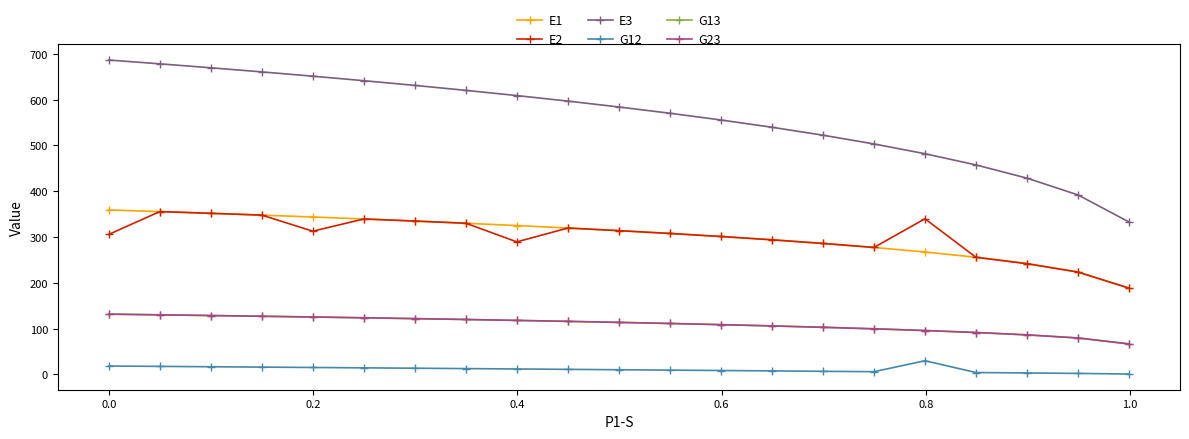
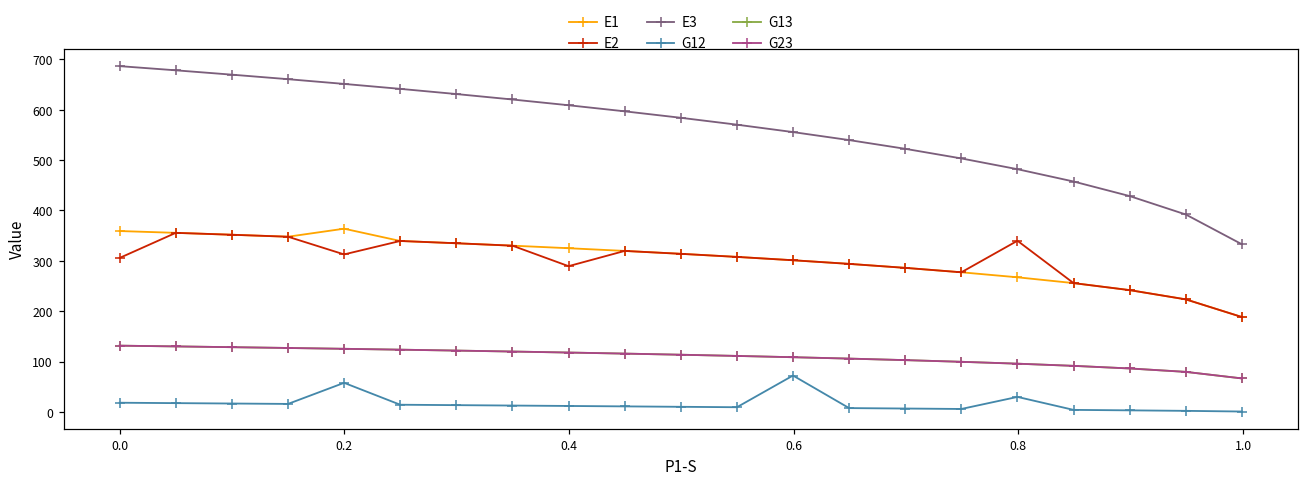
E1, 0.2: 340 -> 360
G12, 0.2: 20 -> 60
G12, 0.6: 10 -> 70
